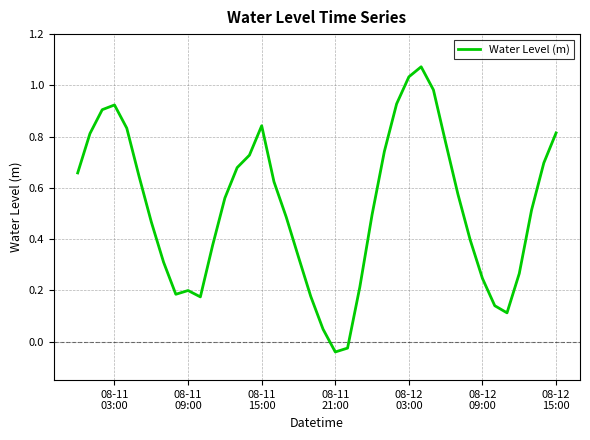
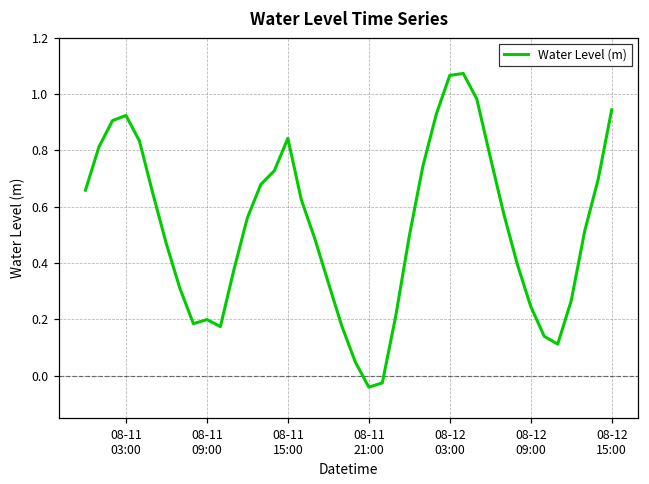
08-12 03:00: 1.03 -> 1.07
08-12 15:00: 0.81 -> 0.94
